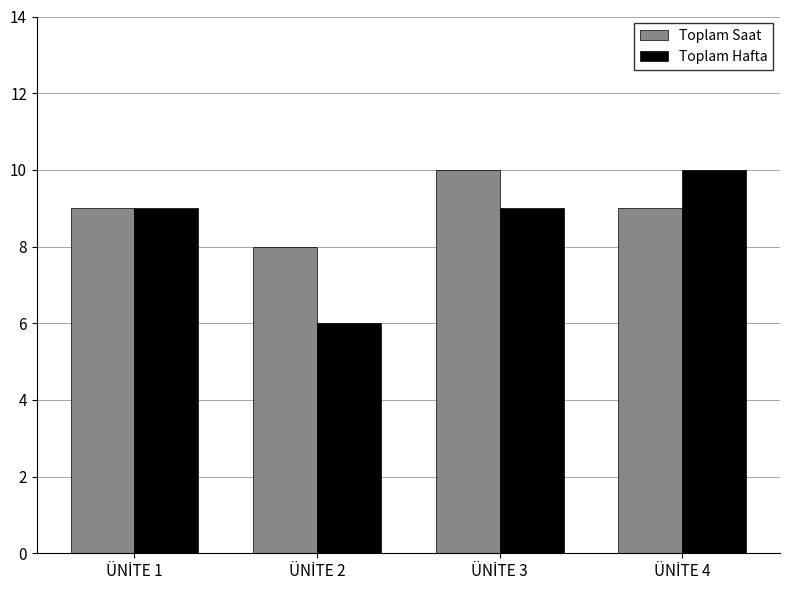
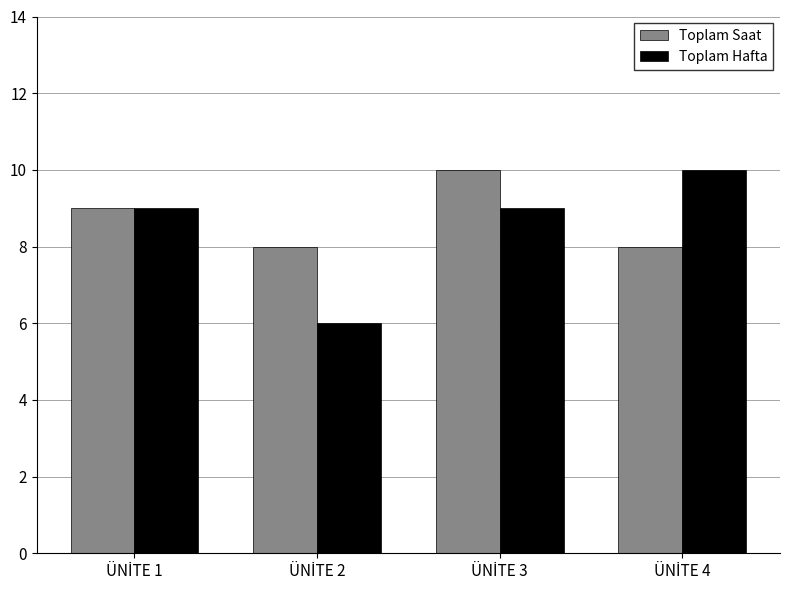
Toplam Saat, ÜNİTE 4: 9 -> 8
